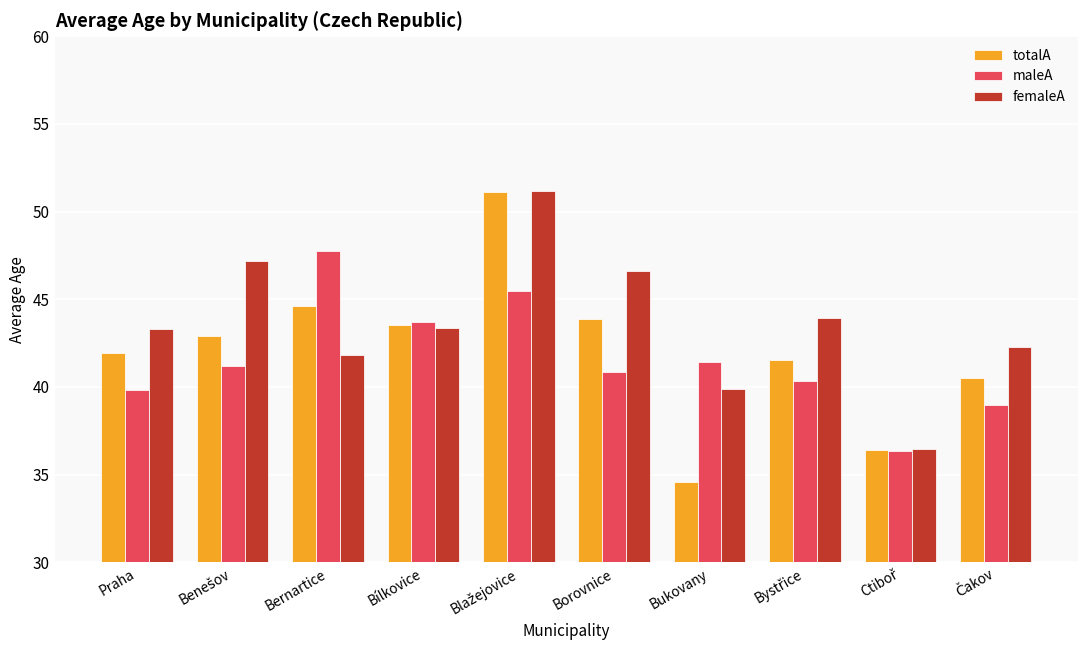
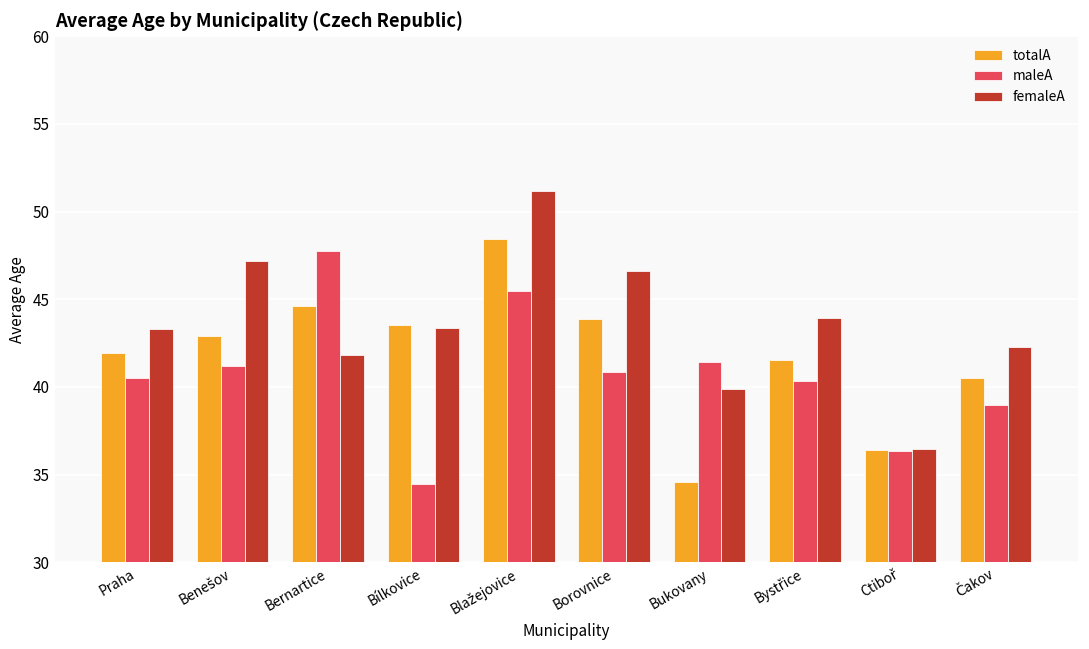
maleA, Praha: 39.8 -> 40.5
maleA, Bílkovice: 43.7 -> 34.4
totalA, Blažejovice: 51.1 -> 48.4
